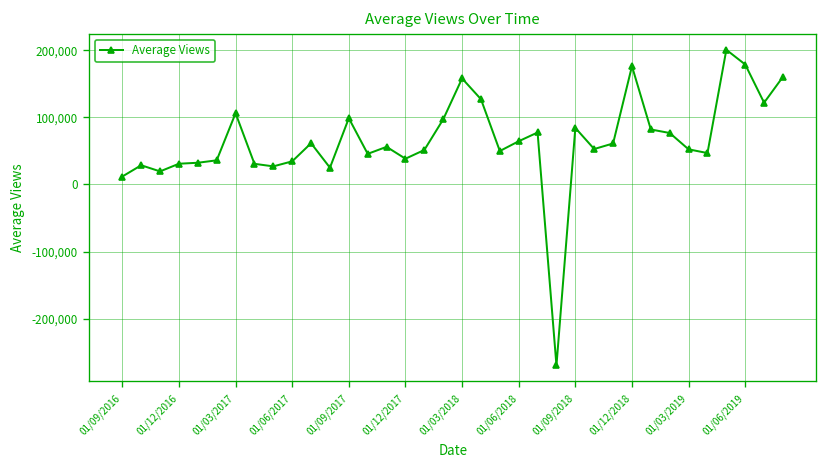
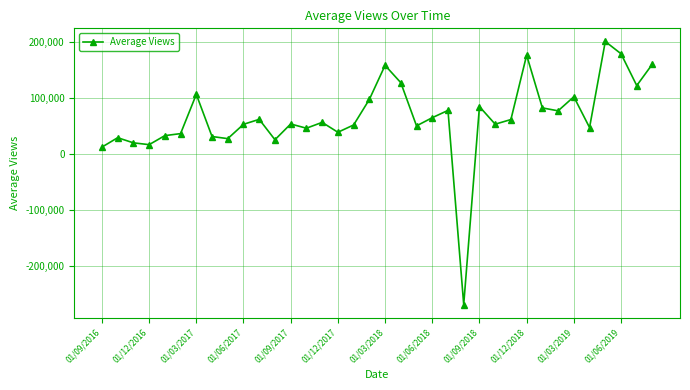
01/12/2016: 30,000 -> 20,000
01/06/2017: 30,000 -> 50,000
01/09/2017: 100,000 -> 50,000
01/03/2019: 50,000 -> 100,000
